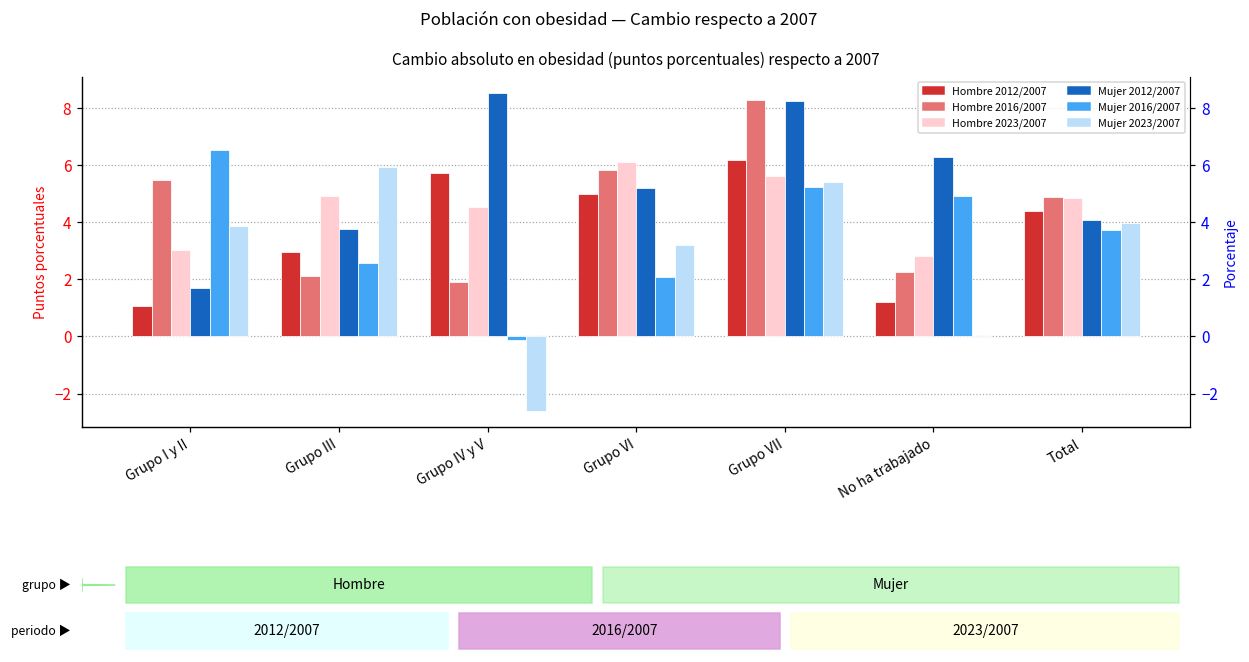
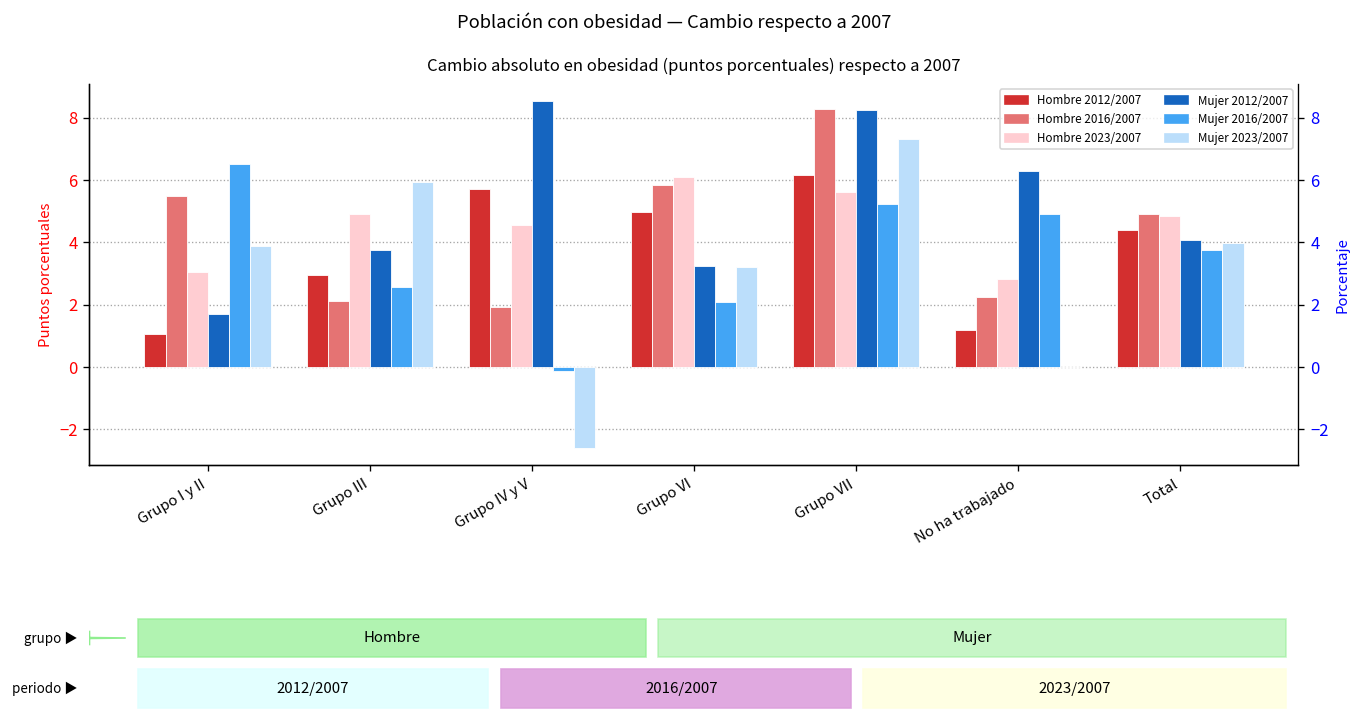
Mujer 2012/2007, Grupo VI: 5.2 -> 3.2
Mujer 2023/2007, Grupo VII: 5.4 -> 7.3
